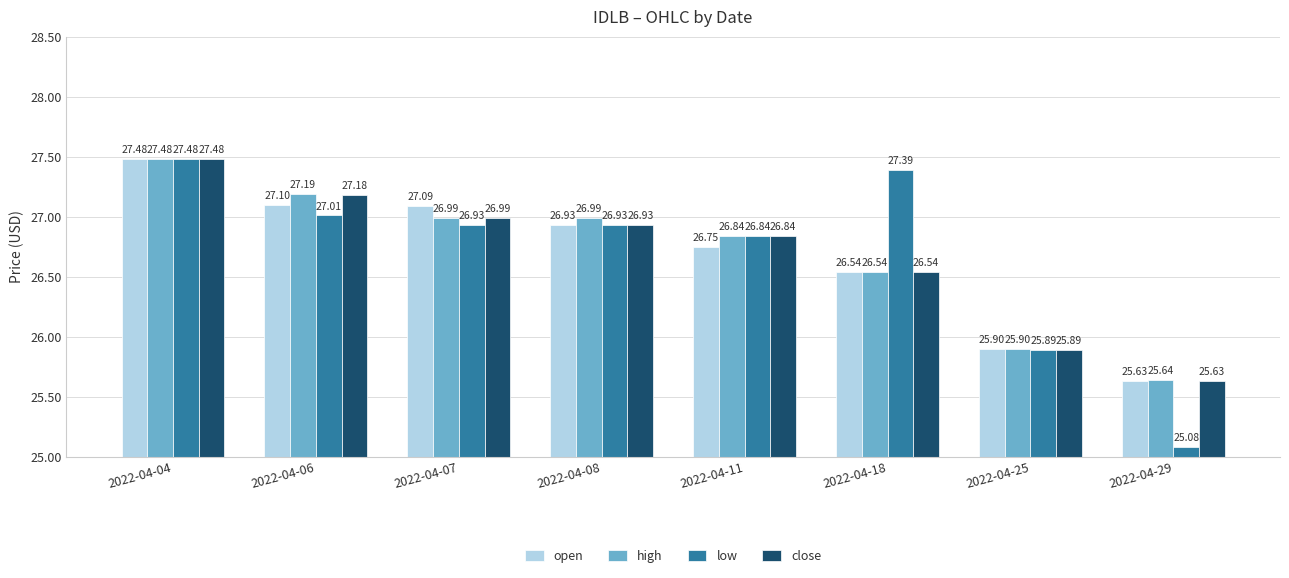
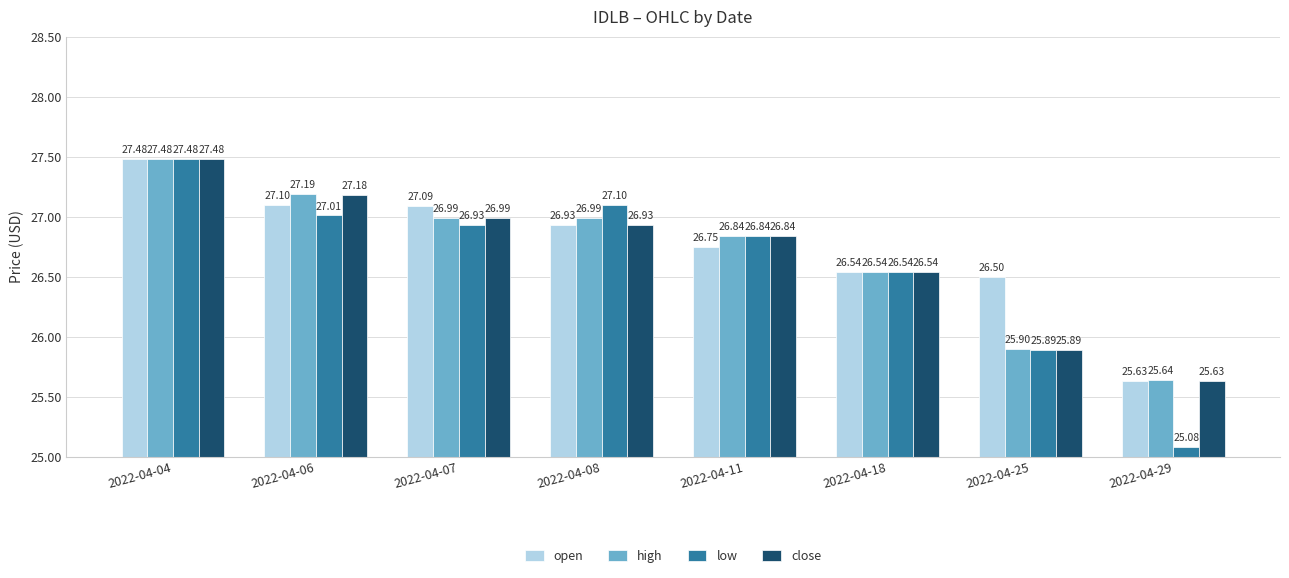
low, 2022-04-08: 26.93 -> 27.10
low, 2022-04-18: 27.39 -> 26.54
open, 2022-04-25: 25.90 -> 26.50
